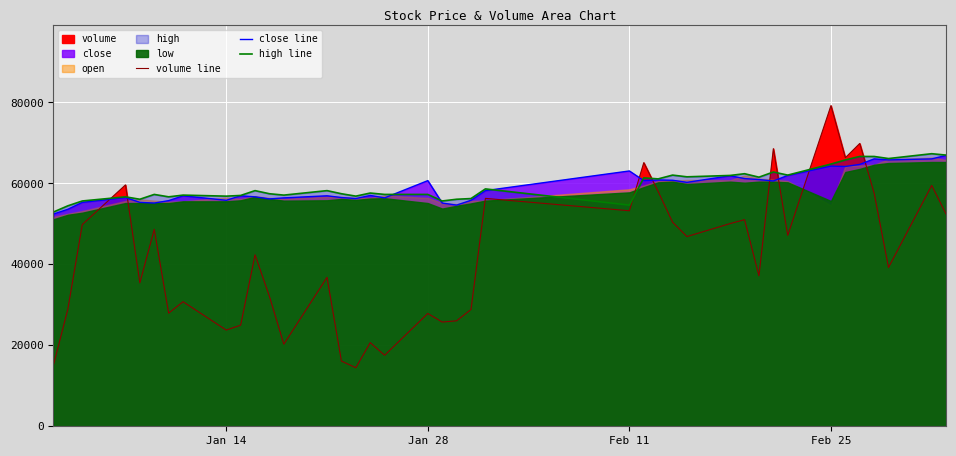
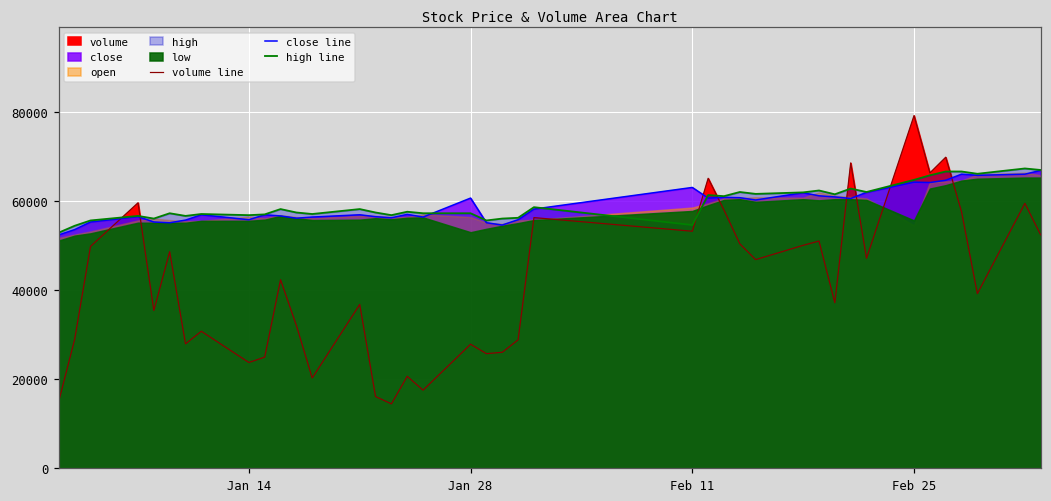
low, Jan 28: 55000 -> 53000
